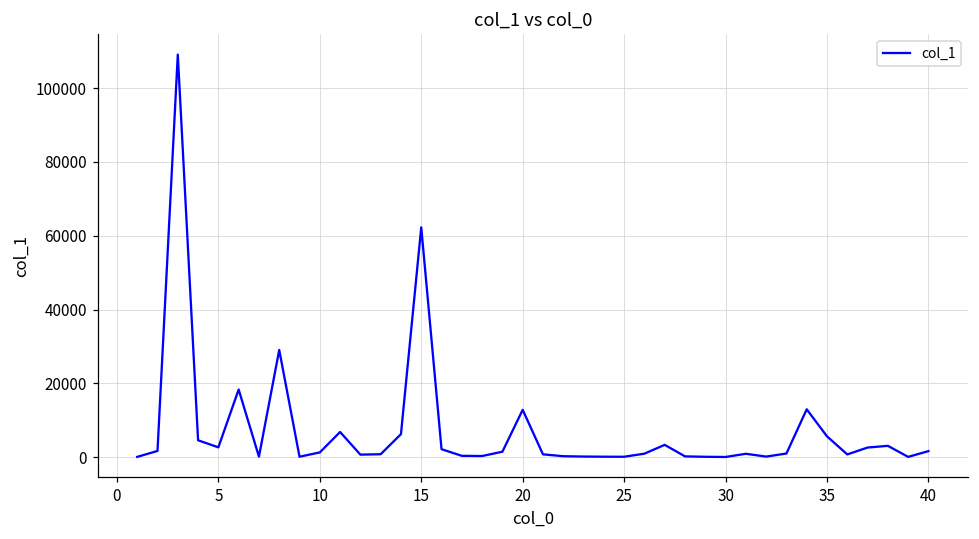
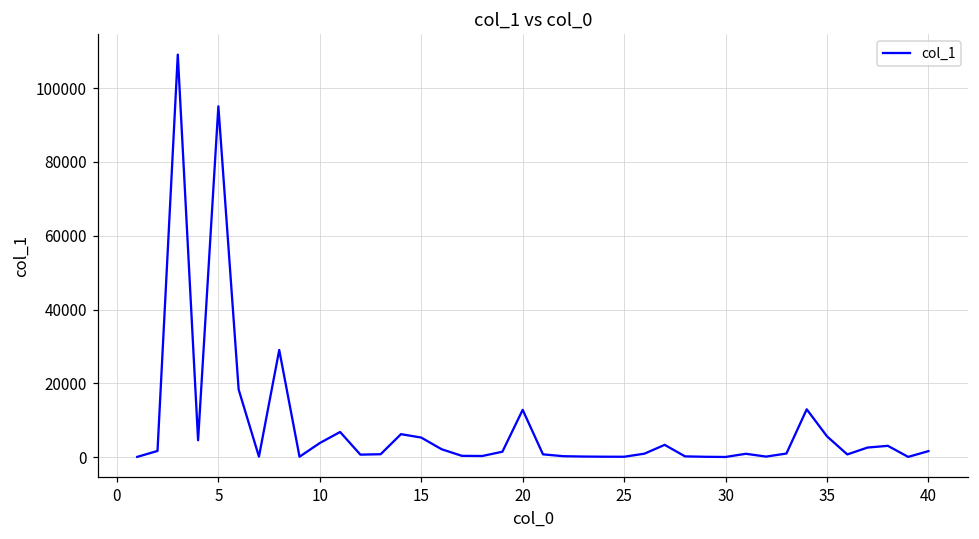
5: 3000 -> 95000
10: 1000 -> 4000
15: 62000 -> 5000
